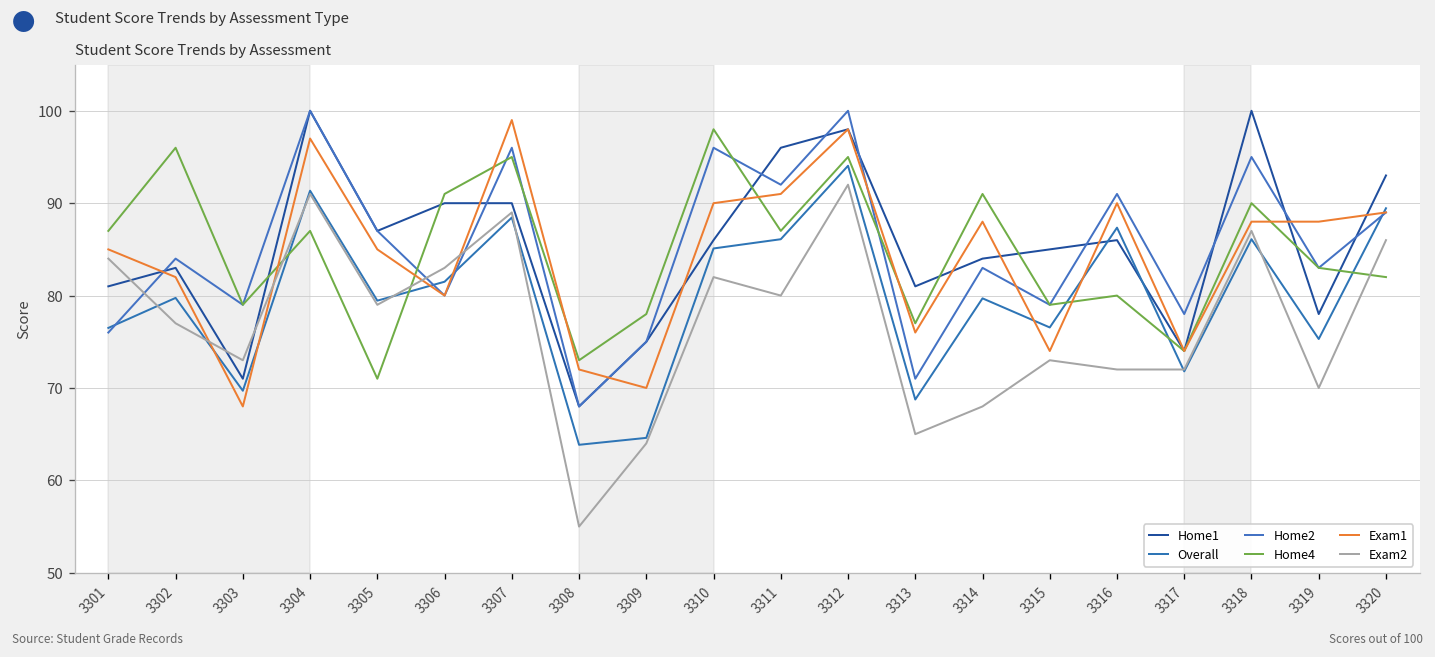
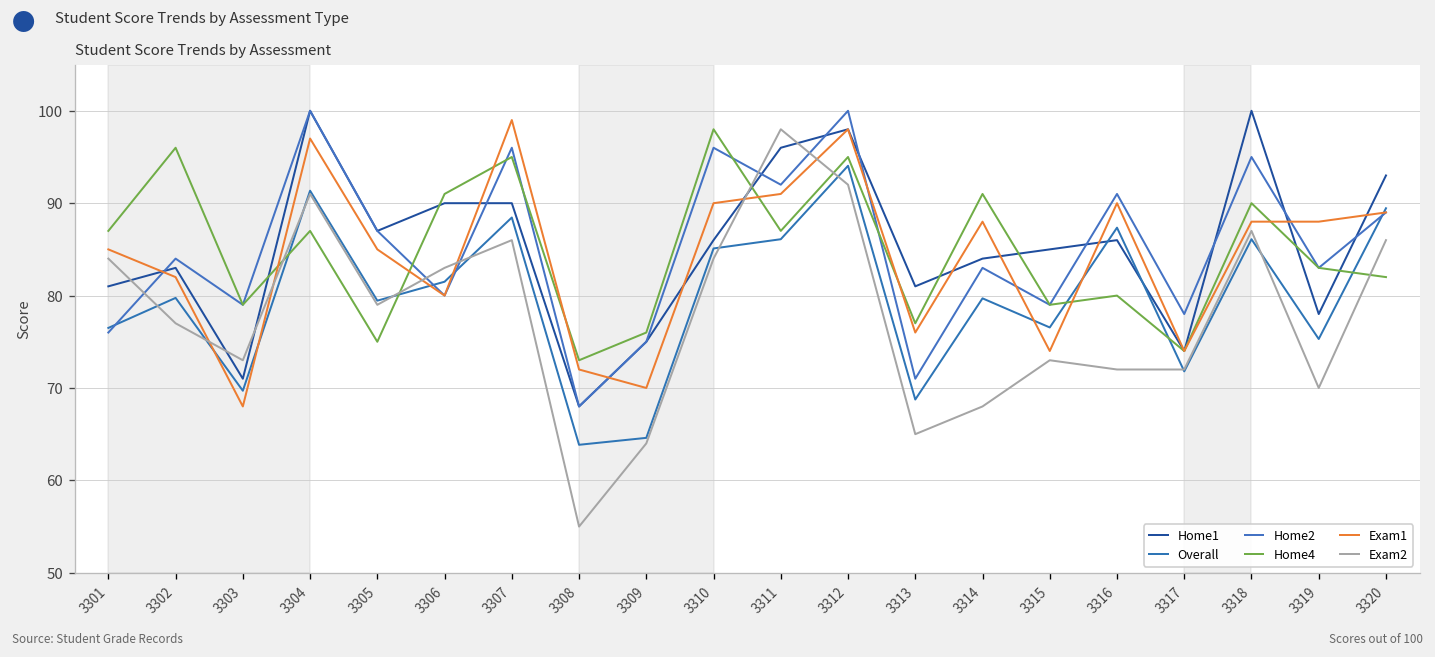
Home4, 3305: 71 -> 75
Exam2, 3307: 89 -> 86
Home4, 3309: 78 -> 76
Exam2, 3310: 82 -> 84
Exam2, 3311: 80 -> 98
